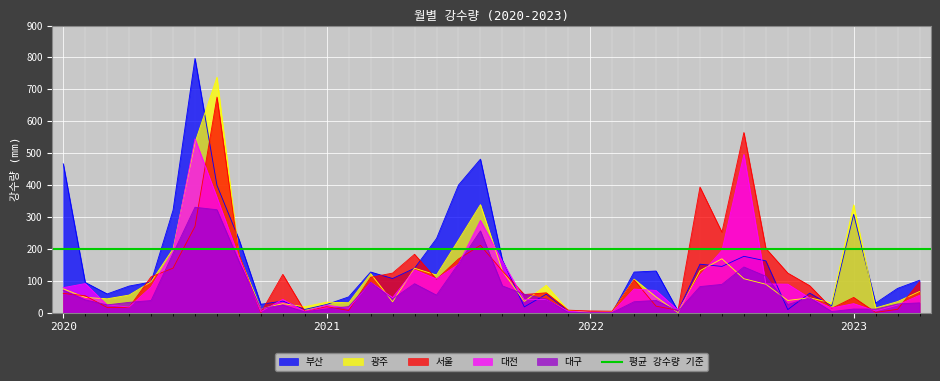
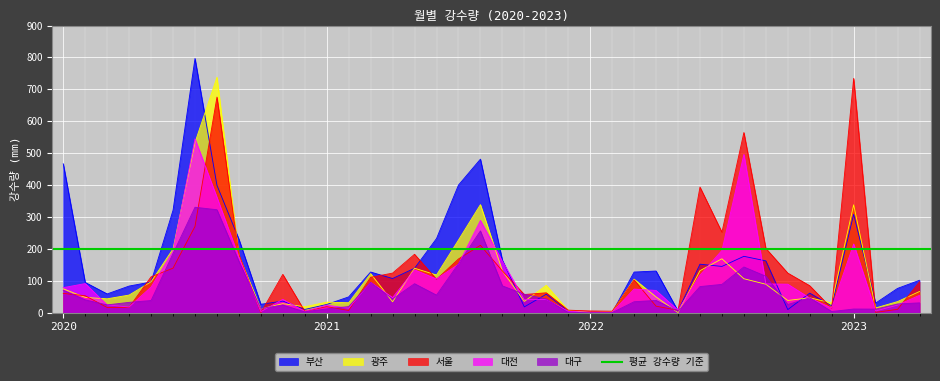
서울, 2023: 50 -> 730
대전, 2023: 30 -> 220
